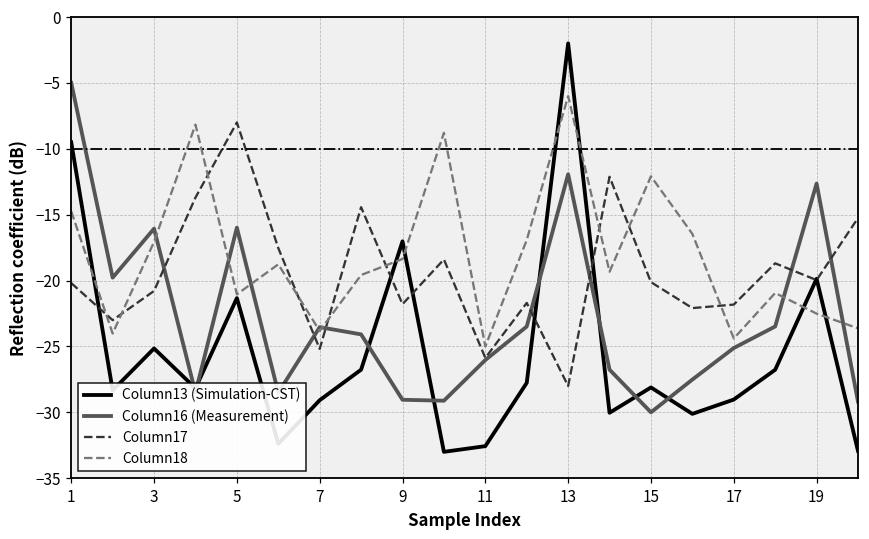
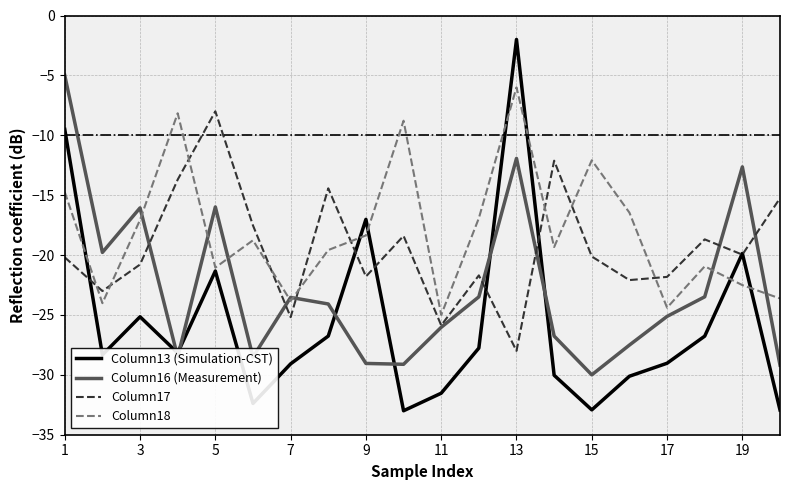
Column13 (Simulation-CST), 11: -32.6 -> -31.5
Column13 (Simulation-CST), 15: -28.1 -> -32.9
